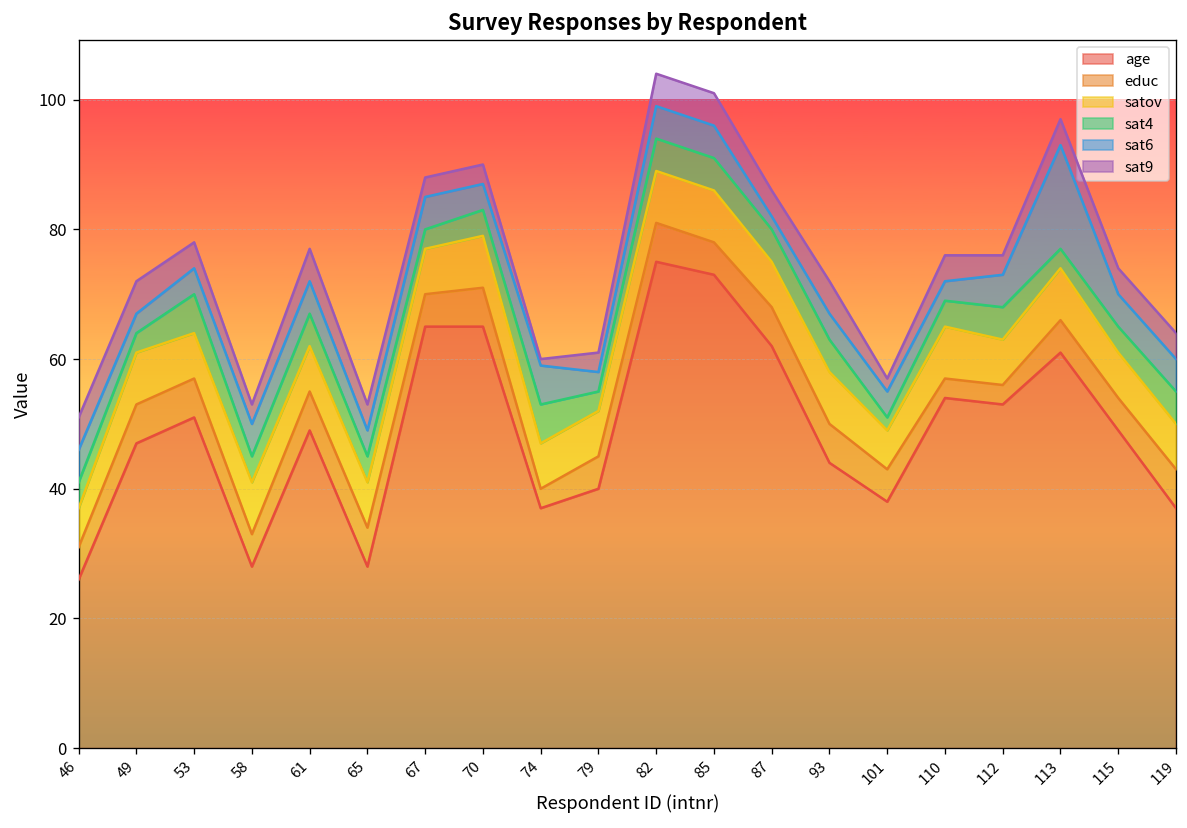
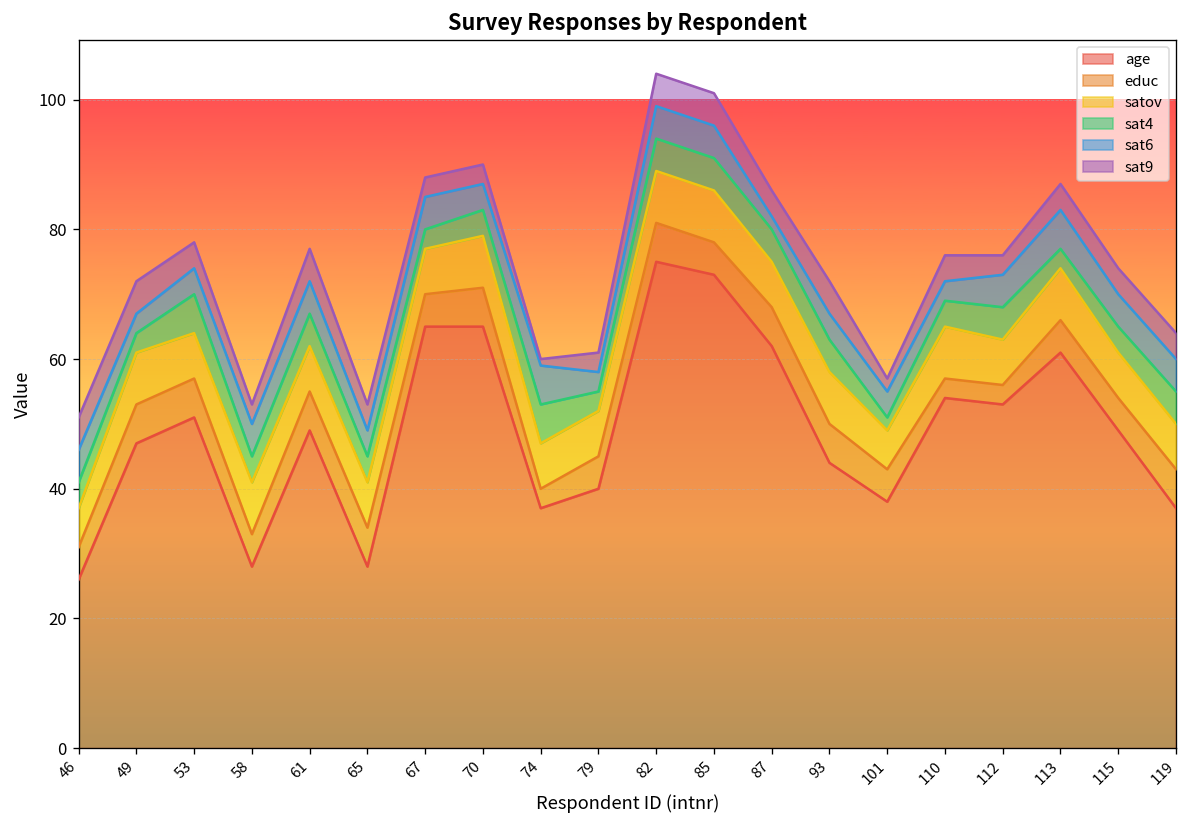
sat6, 113: 16 -> 6
